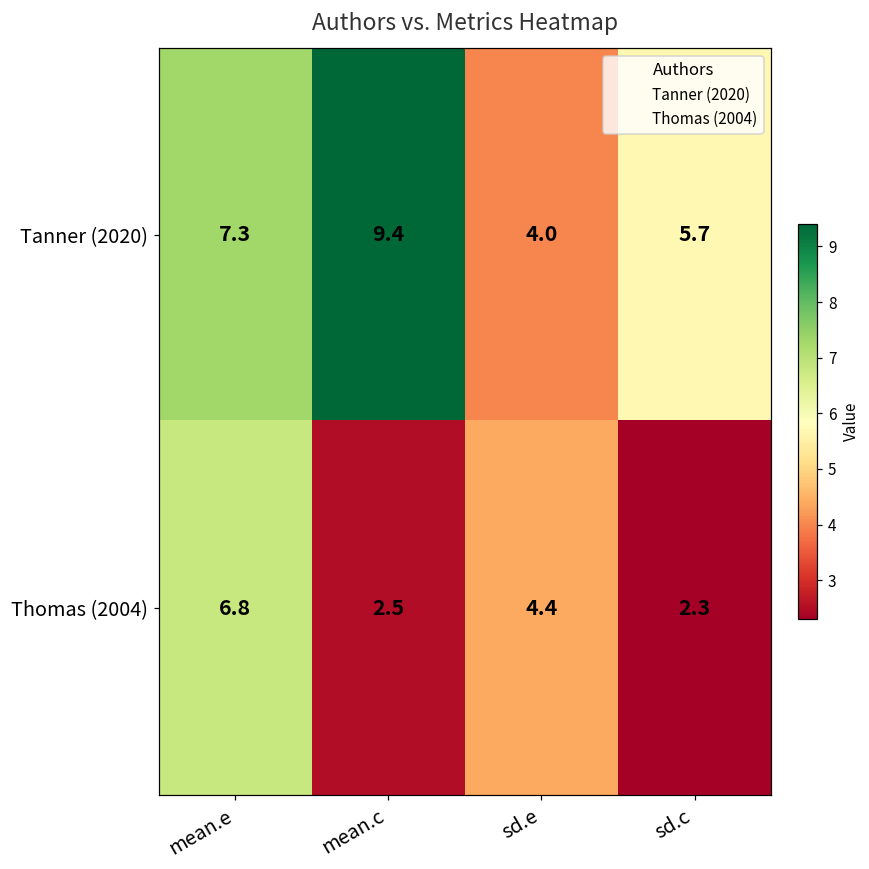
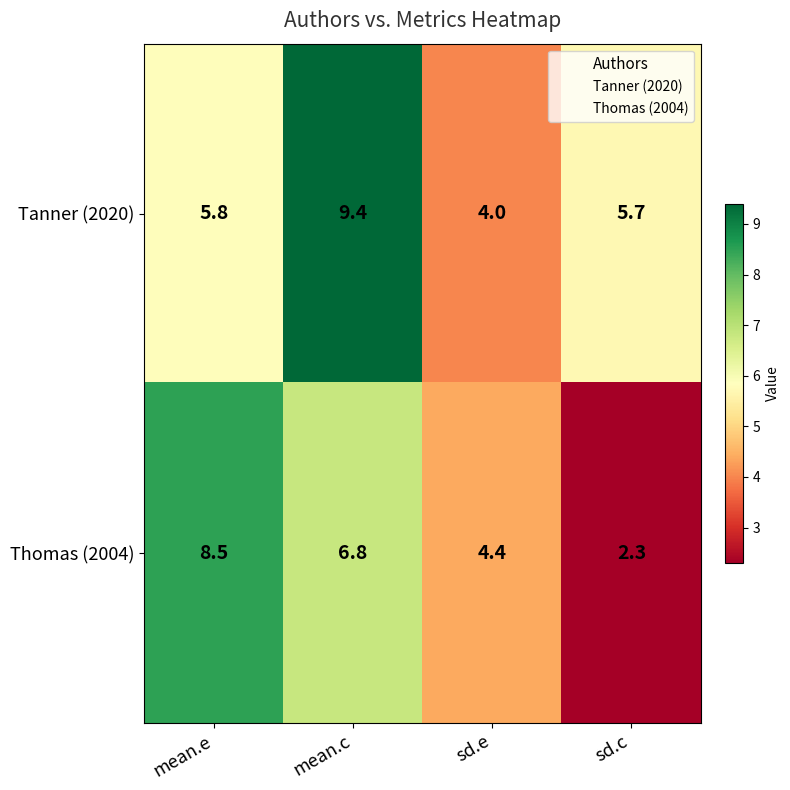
Tanner (2020), mean.e: 7.3 -> 5.8
Thomas (2004), mean.e: 6.8 -> 8.5
Thomas (2004), mean.c: 2.5 -> 6.8
